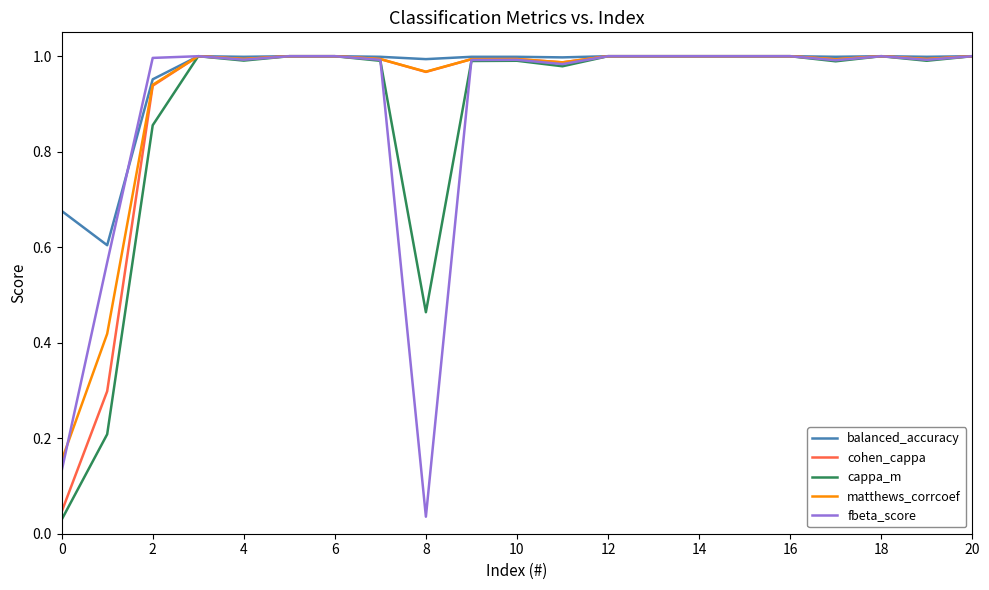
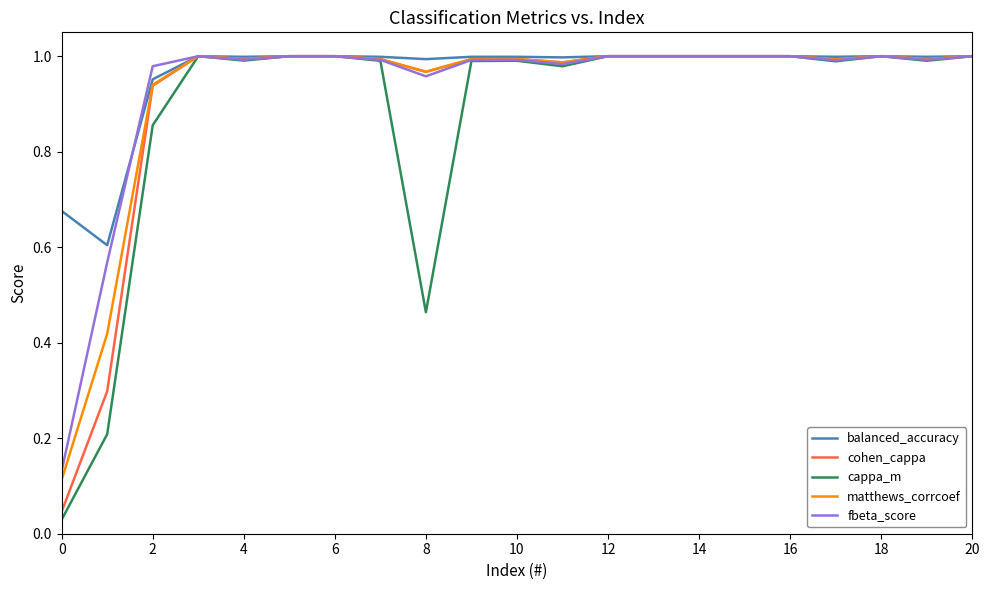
matthews_corrcoef, 0: 0.15 -> 0.11
fbeta_score, 2: 1.00 -> 0.98
fbeta_score, 8: 0.04 -> 0.96
